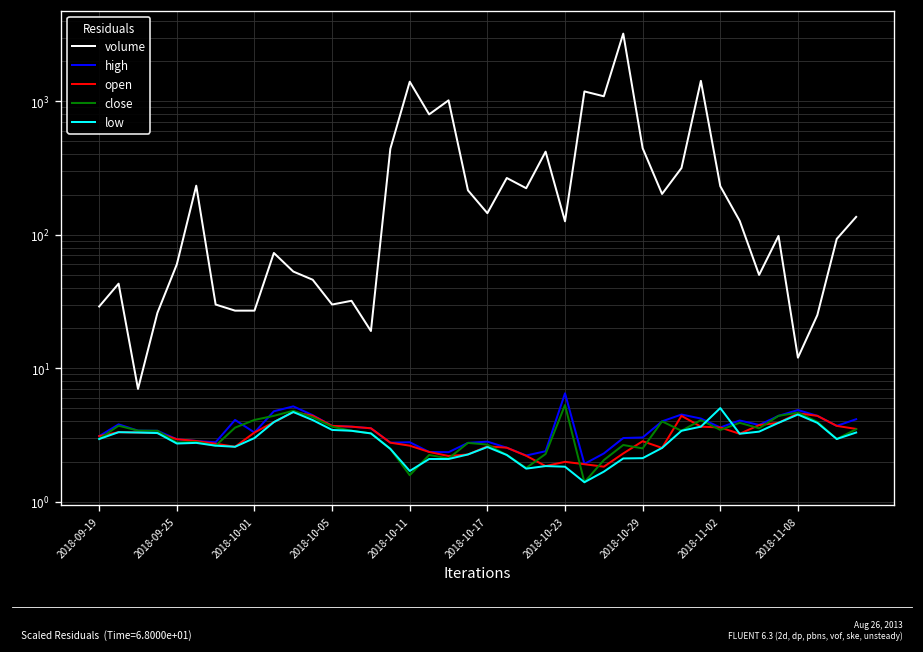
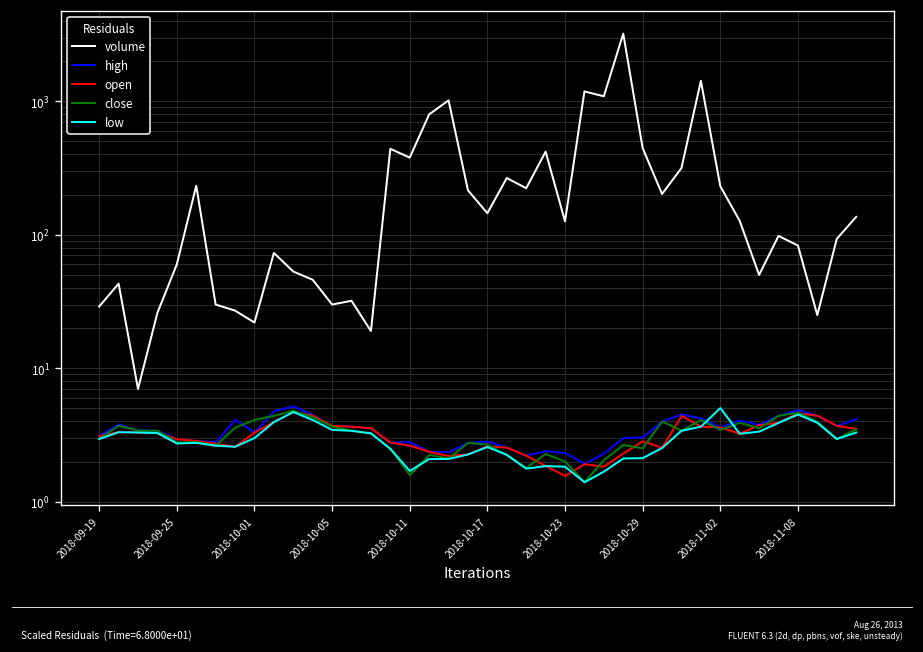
volume, 2018-10-01: 27 -> 22
volume, 2018-10-11: 1400 -> 380
high, 2018-10-23: 6 -> 2.3
open, 2018-10-23: 2.0 -> 1.6
close, 2018-10-23: 5 -> 2.0
volume, 2018-11-08: 12 -> 80
